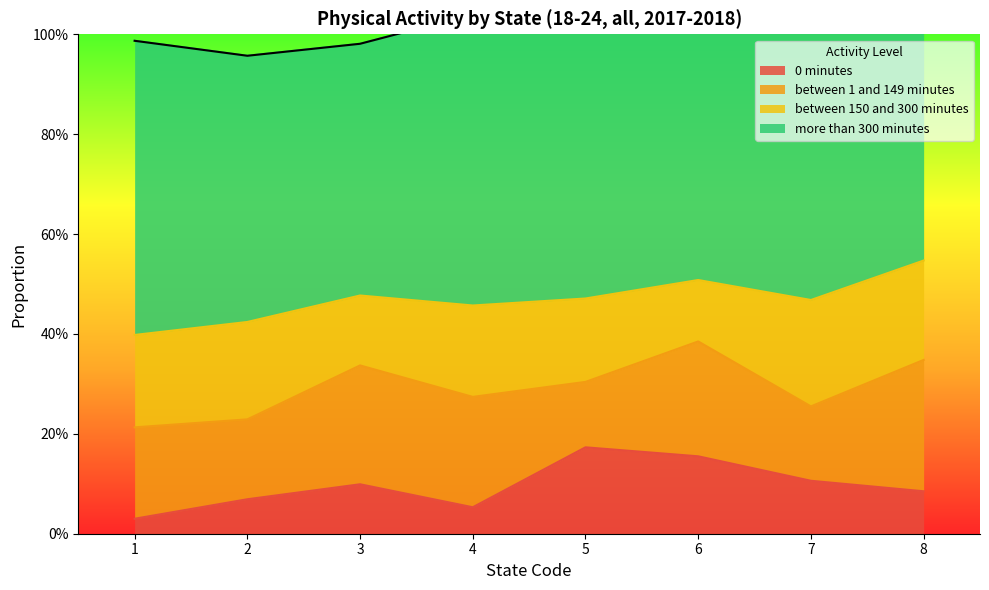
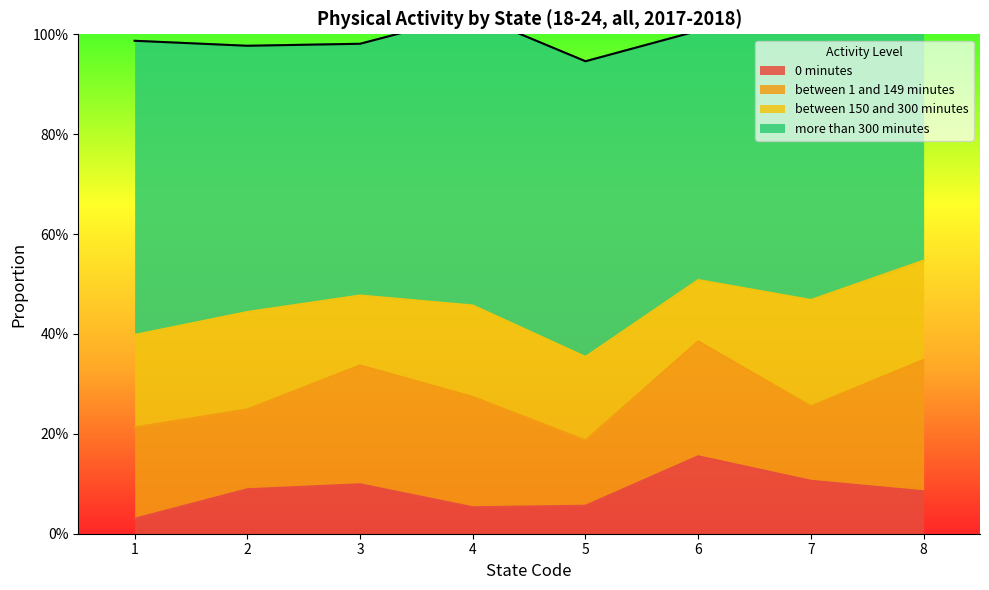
0 minutes, 2: 7% -> 9%
0 minutes, 5: 17% -> 6%
